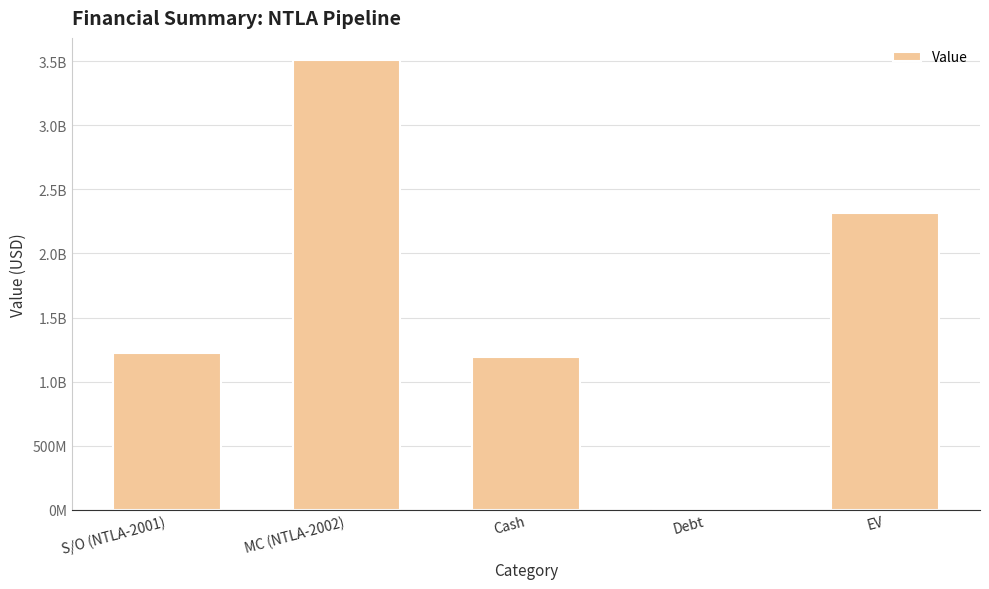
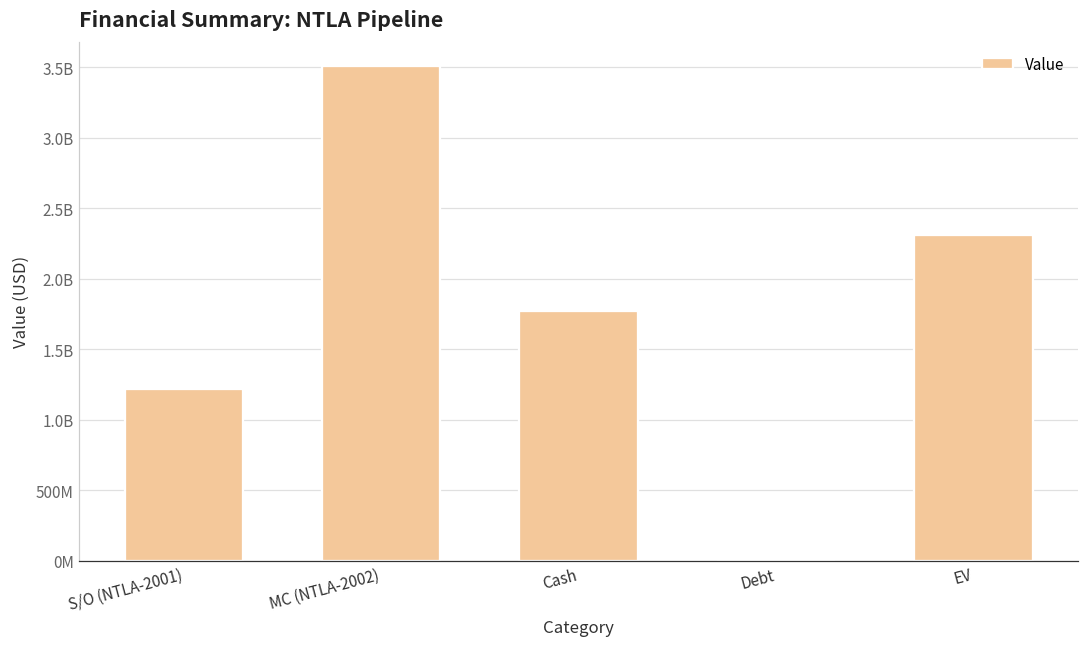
Cash: 1190000000 -> 1770000000
